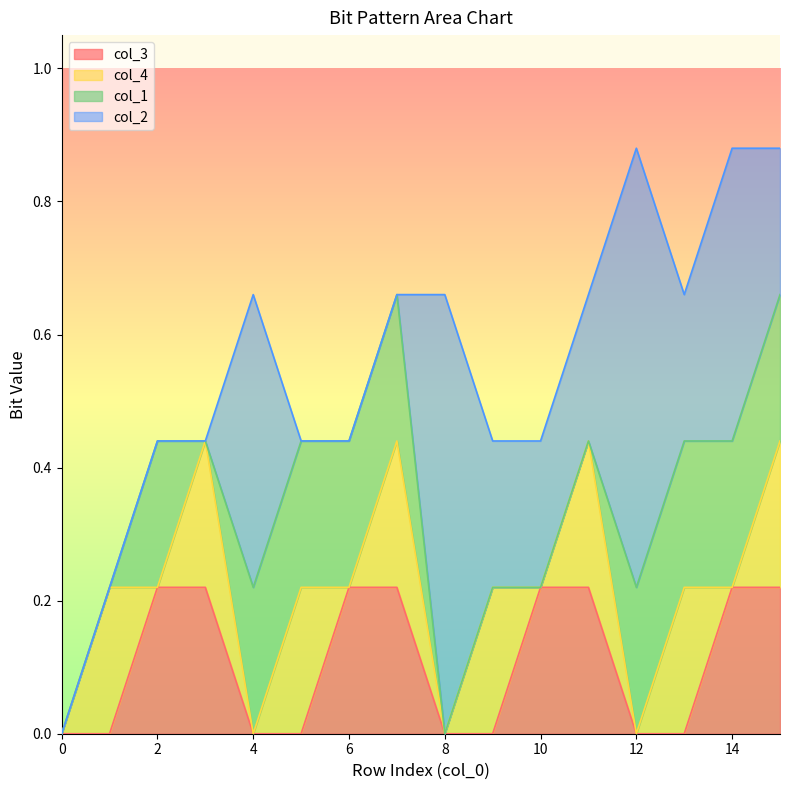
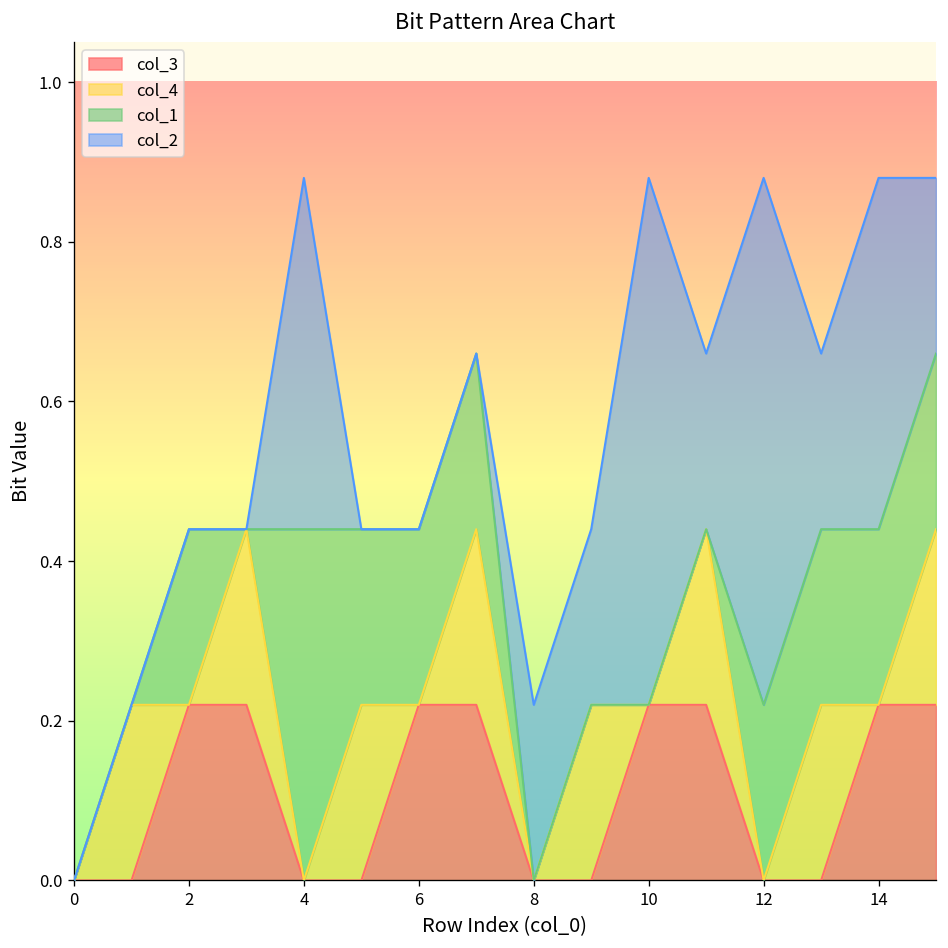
col_1, 4: 0.22 -> 0.44
col_2, 8: 0.66 -> 0.22
col_2, 10: 0.22 -> 0.66
